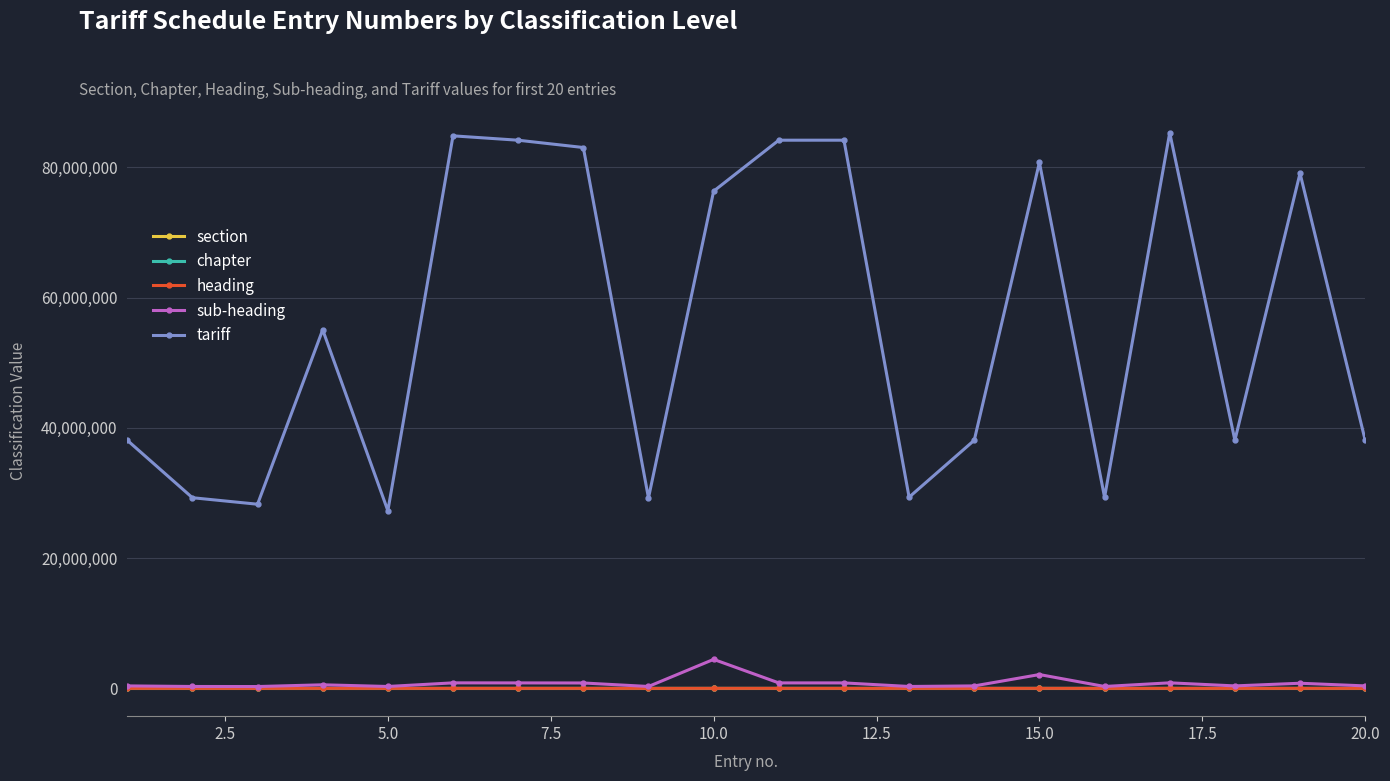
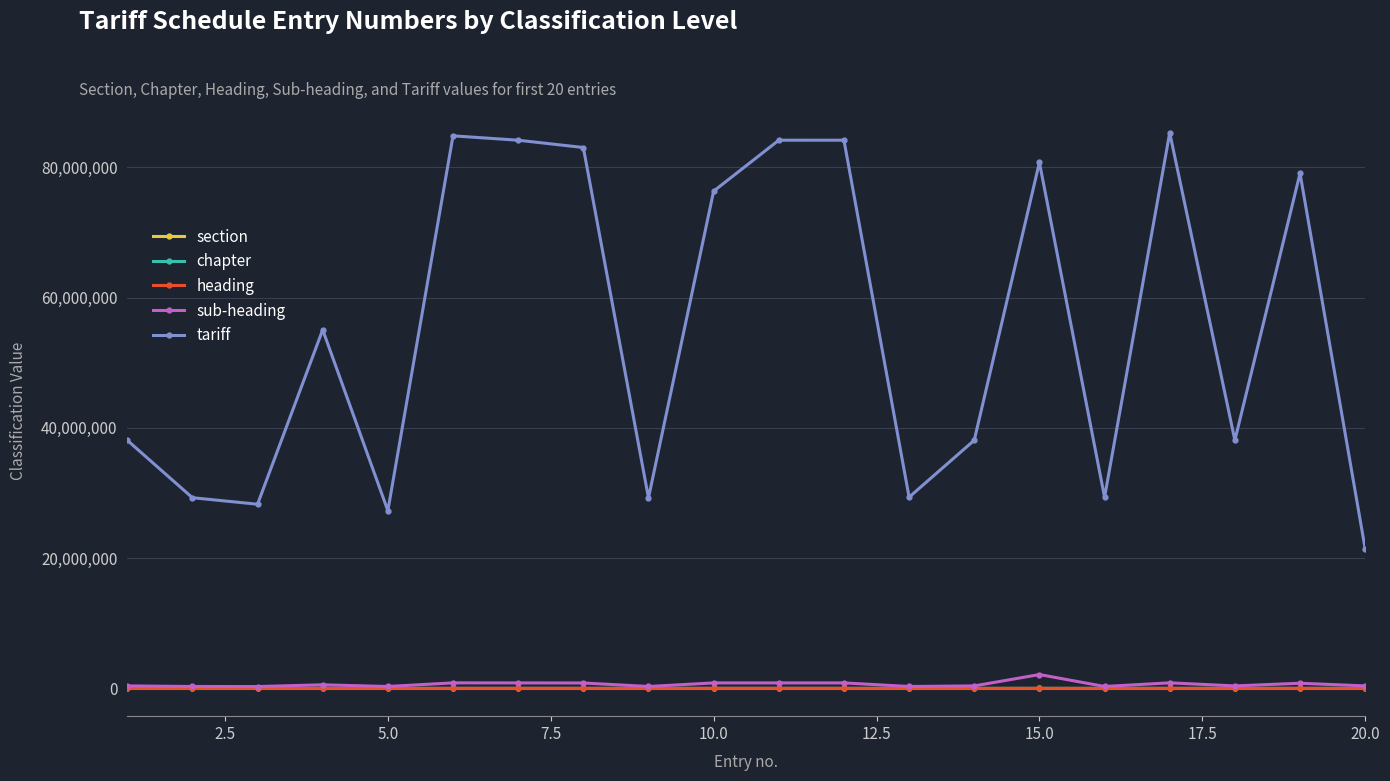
sub-heading, 10.0: 4,000,000 -> 1,000,000
tariff, 20.0: 38,000,000 -> 21,000,000
